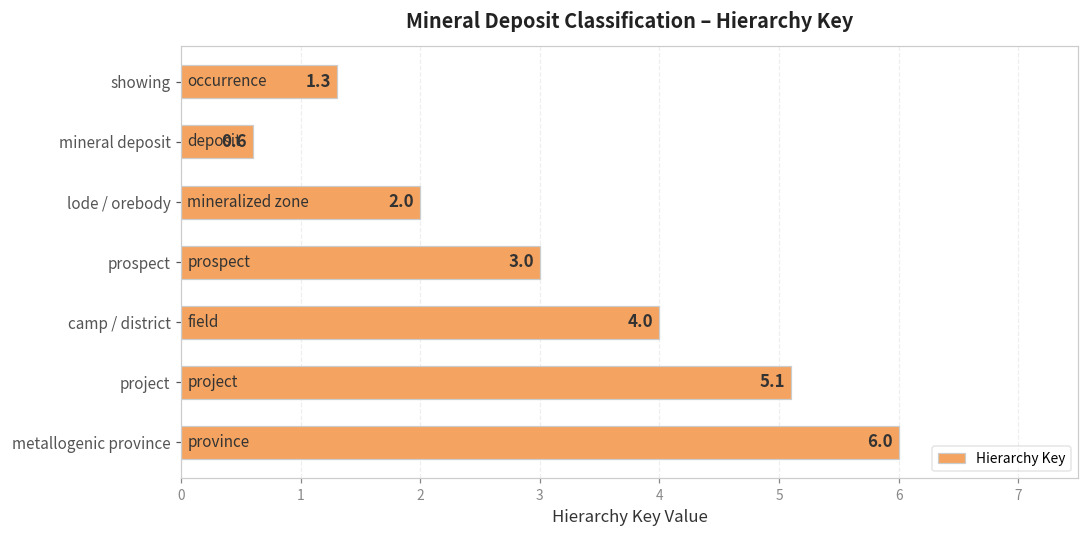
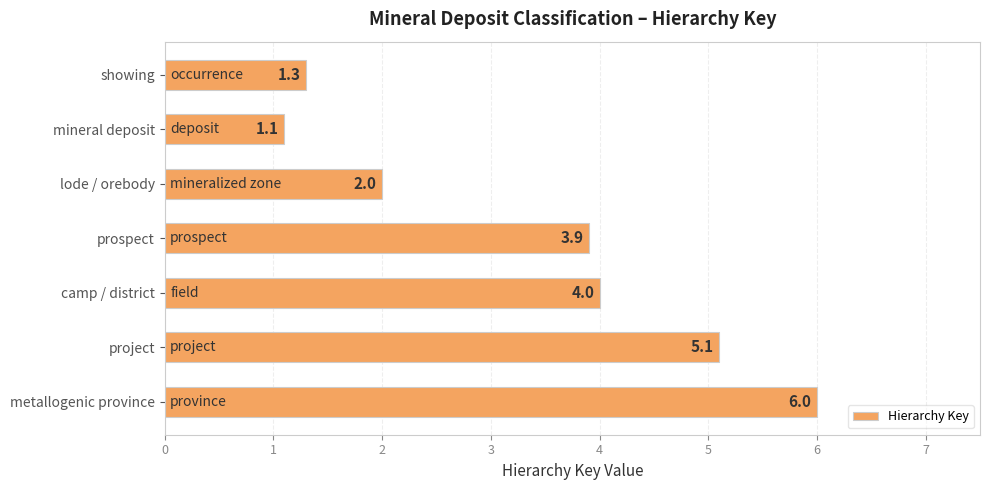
mineral deposit: 0.6 -> 1.1
prospect: 3.0 -> 3.9
